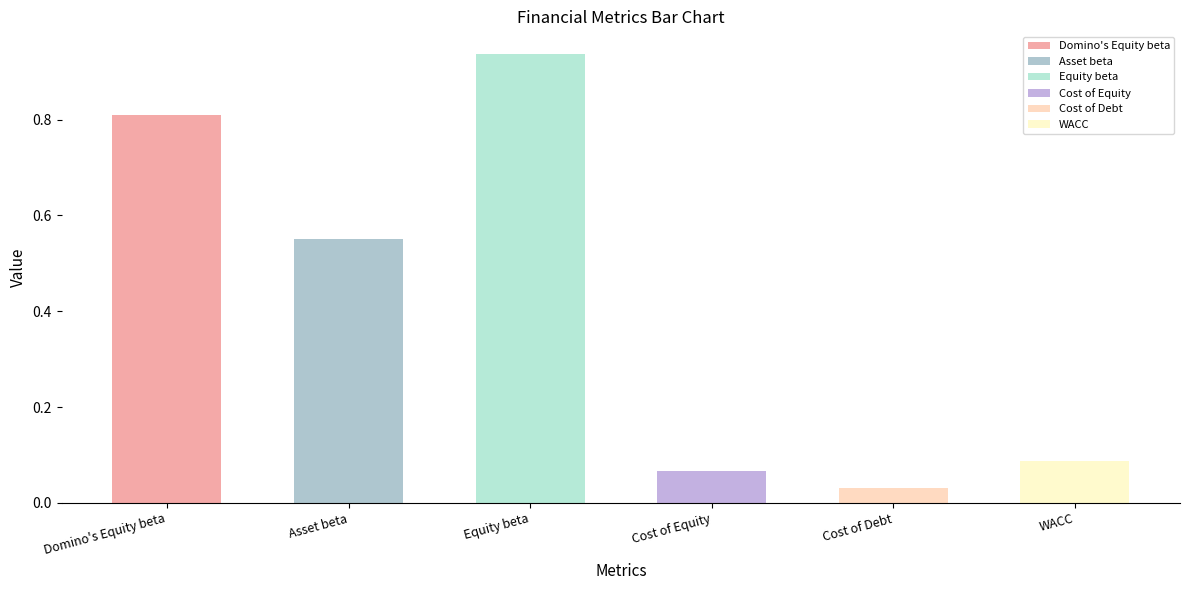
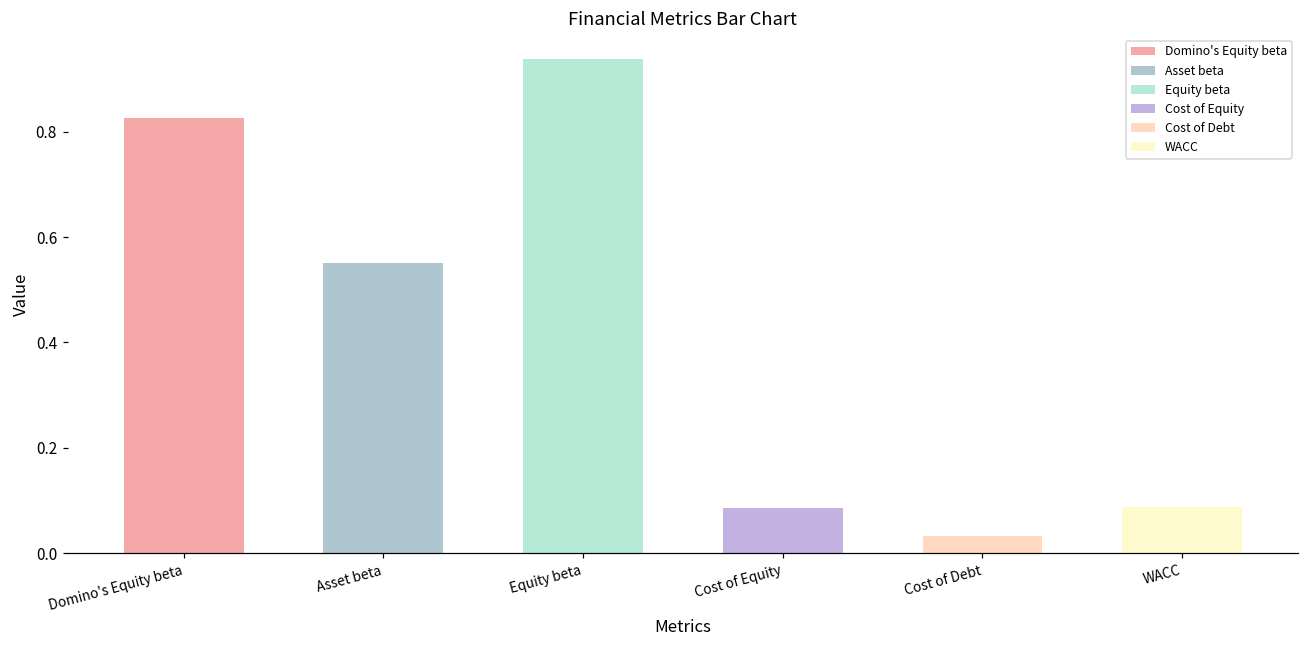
Domino's Equity beta: 0.81 -> 0.83
Cost of Equity: 0.07 -> 0.09
